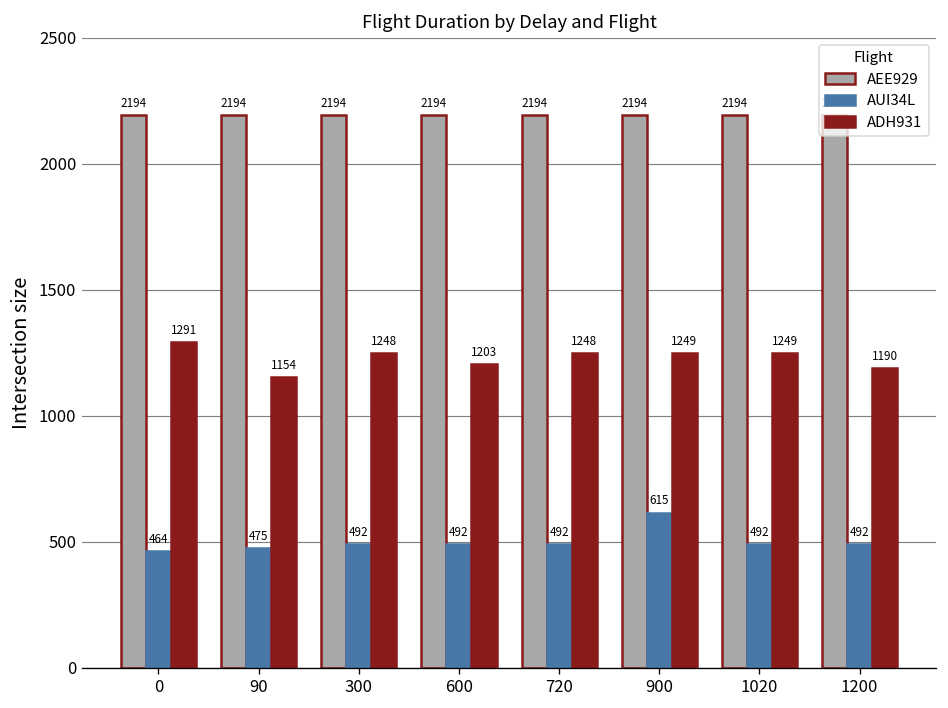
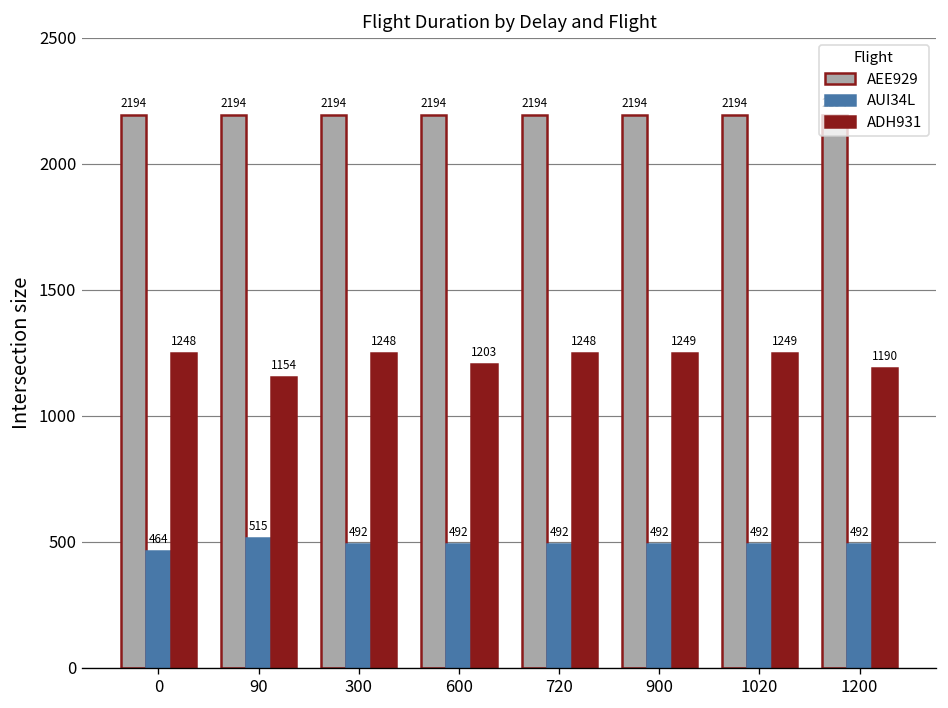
ADH931, 0: 1291 -> 1248
AUI34L, 90: 475 -> 515
AUI34L, 900: 615 -> 492
